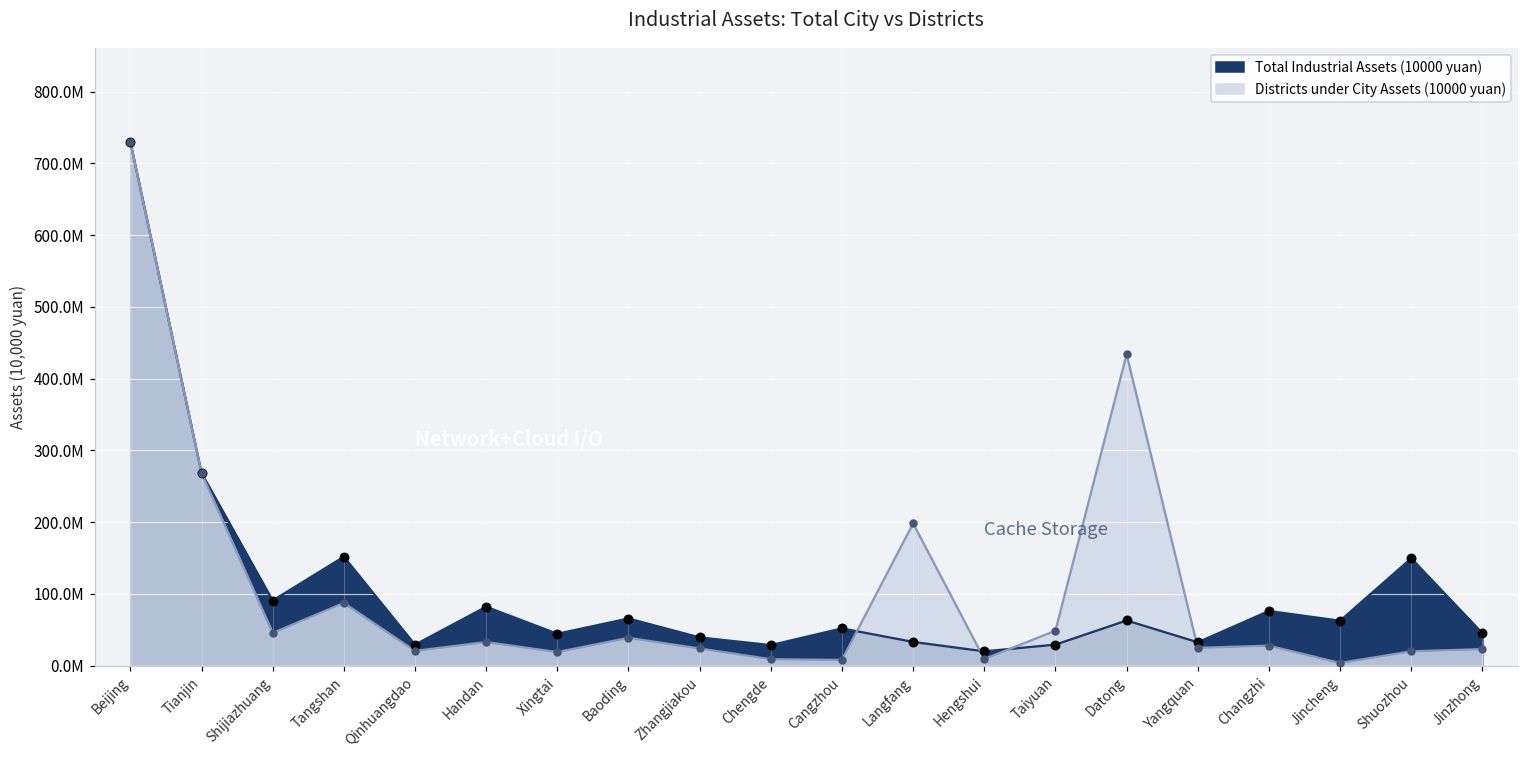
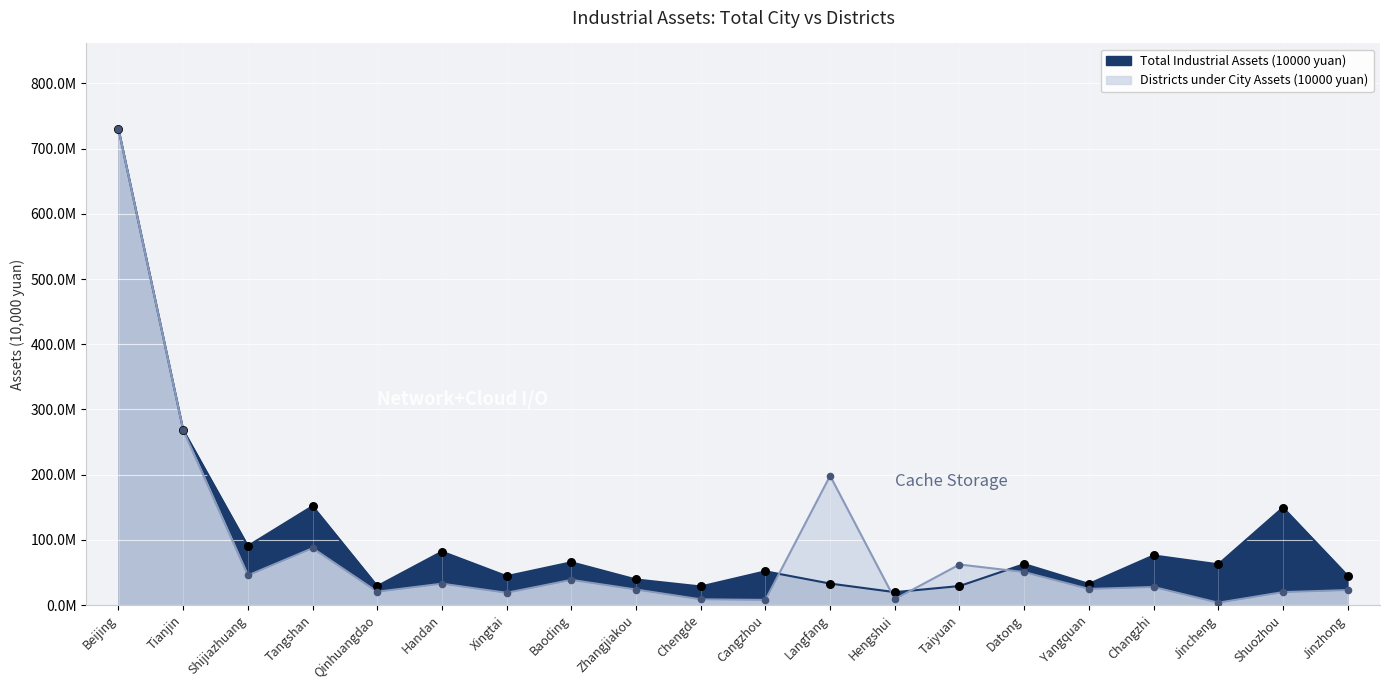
Districts under City Assets (10000 yuan), Taiyuan: 50000000 -> 60000000
Districts under City Assets (10000 yuan), Datong: 430000000 -> 50000000
